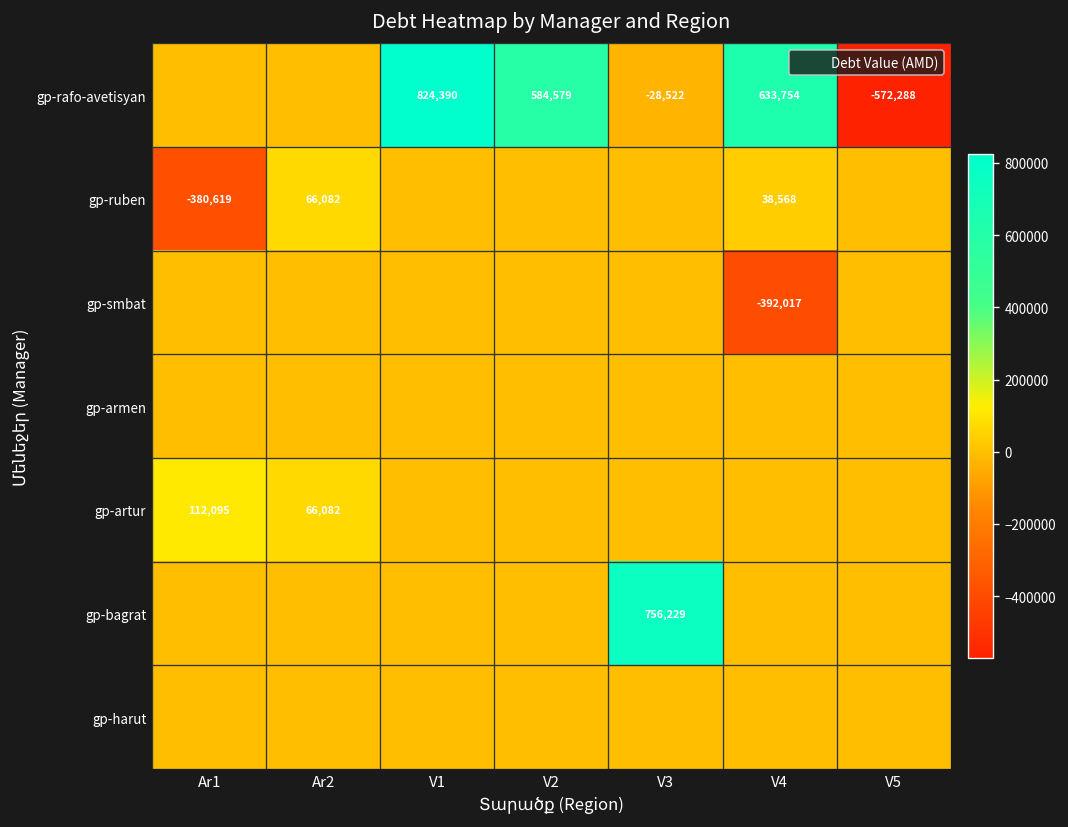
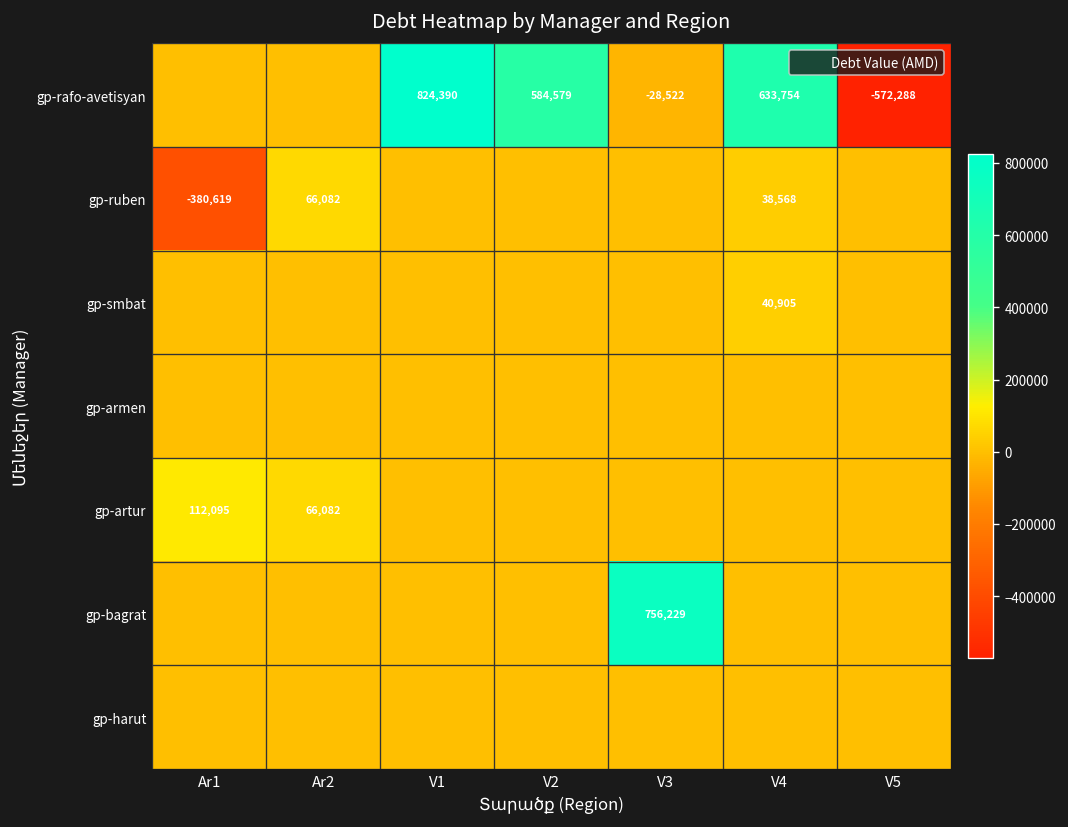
gp-smbat, V4: -392,017 -> 40,905
